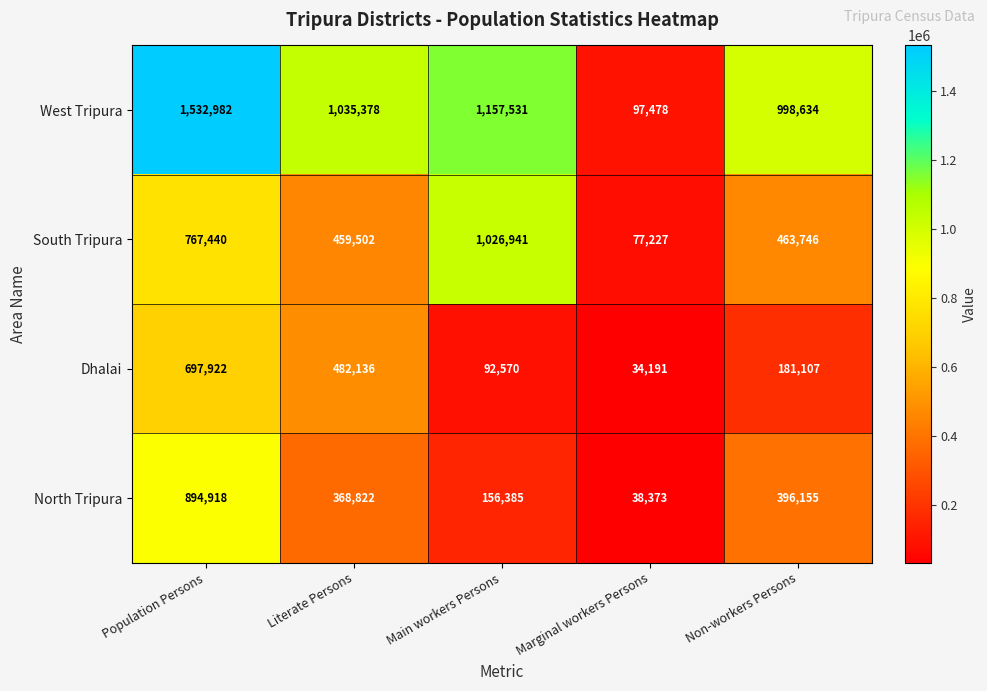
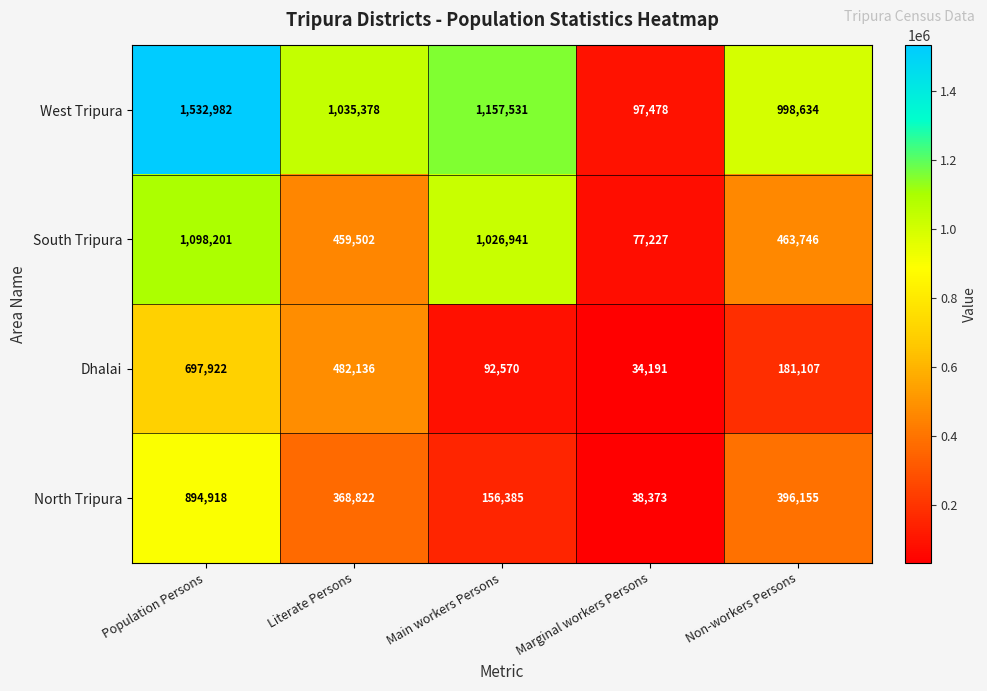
South Tripura, Population Persons: 767,440 -> 1,098,201
